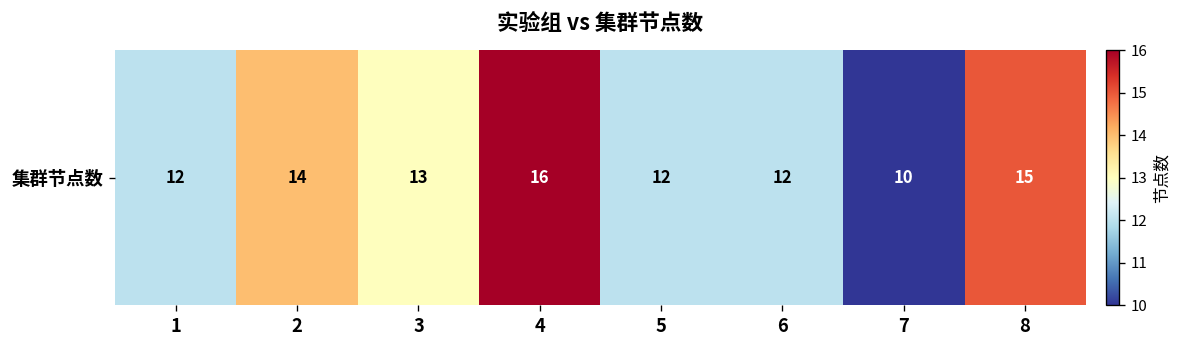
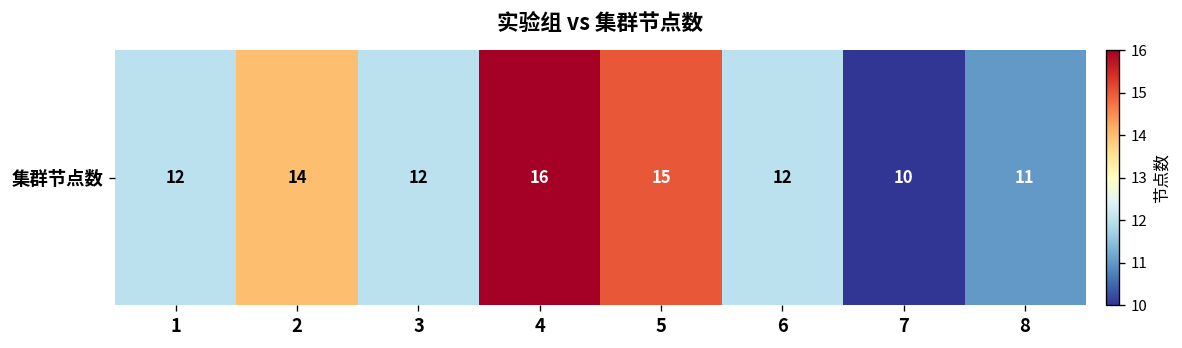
集群节点数, 3: 13 -> 12
集群节点数, 5: 12 -> 15
集群节点数, 8: 15 -> 11
